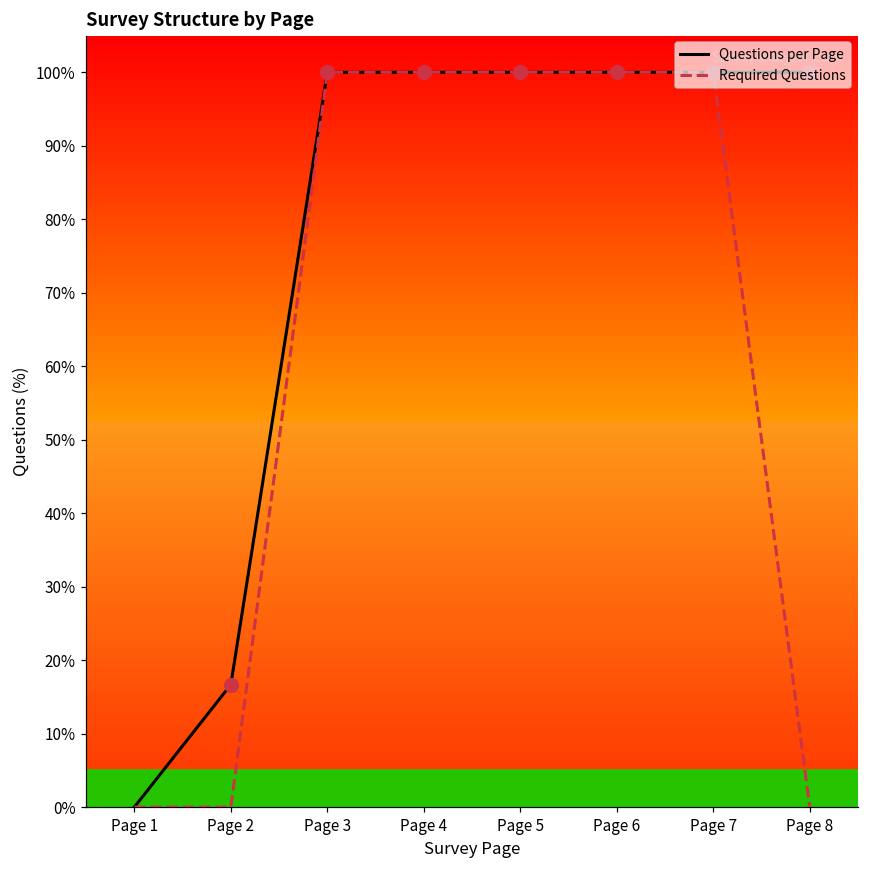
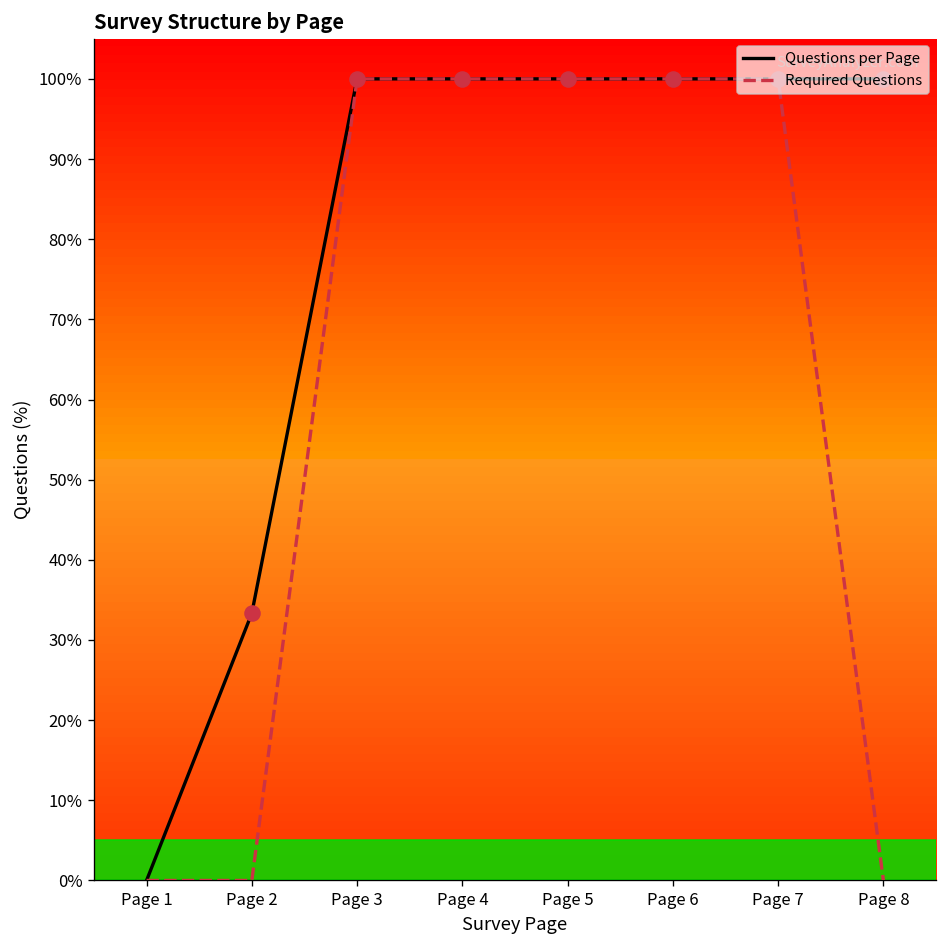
Questions per Page, Page 2: 17% -> 33%
